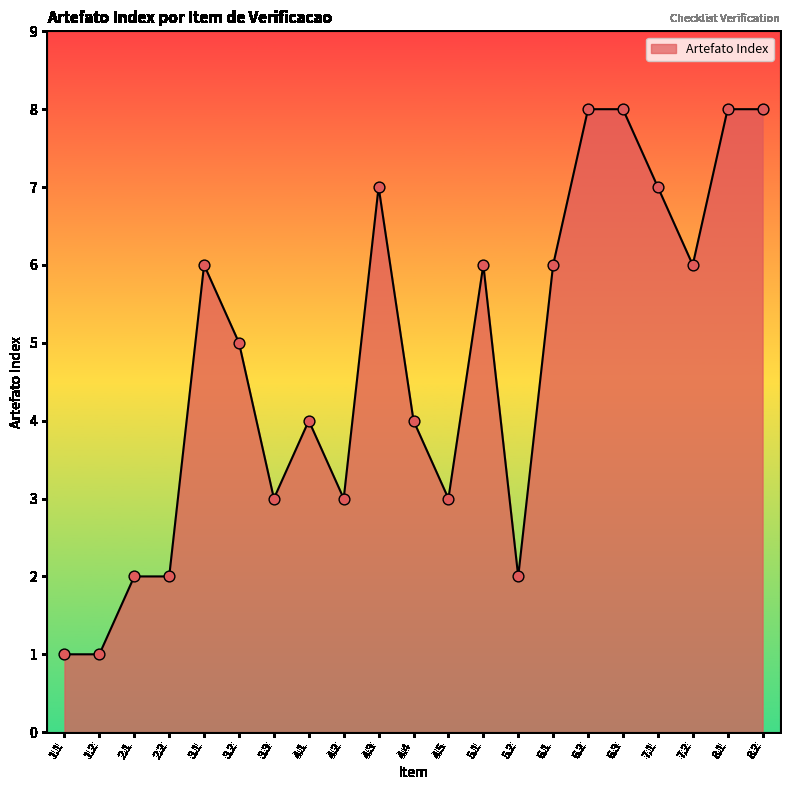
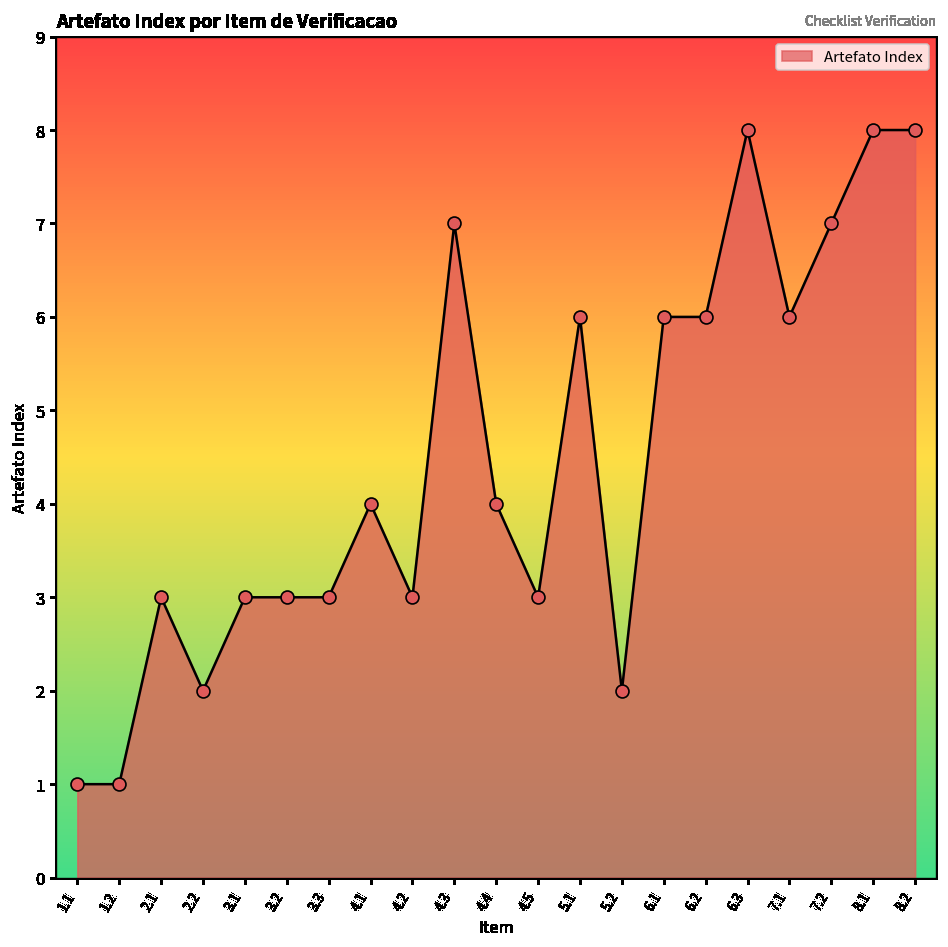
2.1: 2 -> 3
3.1: 6 -> 3
3.2: 5 -> 3
6.2: 8 -> 6
7.1: 7 -> 6
7.2: 6 -> 7
